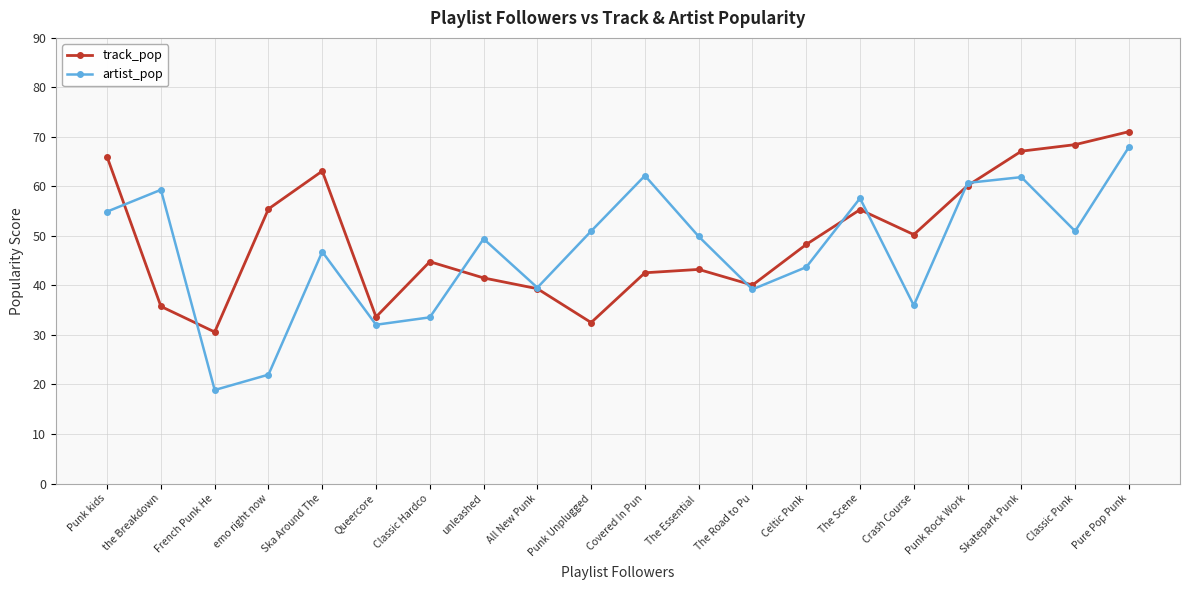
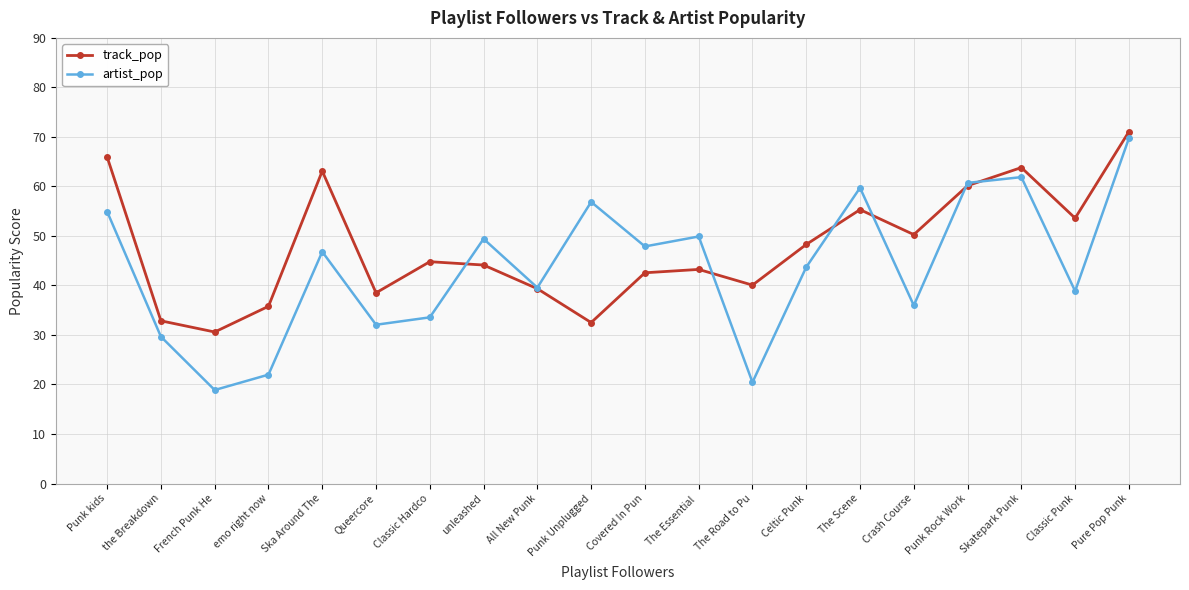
track_pop, the Breakdown: 36 -> 33
artist_pop, the Breakdown: 59 -> 30
track_pop, emo right now: 55 -> 36
track_pop, Queercore: 34 -> 39
track_pop, unleashed: 42 -> 44
artist_pop, Punk Unplugged: 51 -> 57
artist_pop, Covered In Pun: 62 -> 48
artist_pop, The Road to Pu: 39 -> 20
artist_pop, The Scene: 58 -> 60
track_pop, Skatepark Punk: 67 -> 64
track_pop, Classic Punk: 68 -> 54
artist_pop, Classic Punk: 51 -> 39
artist_pop, Pure Pop Punk: 68 -> 70
